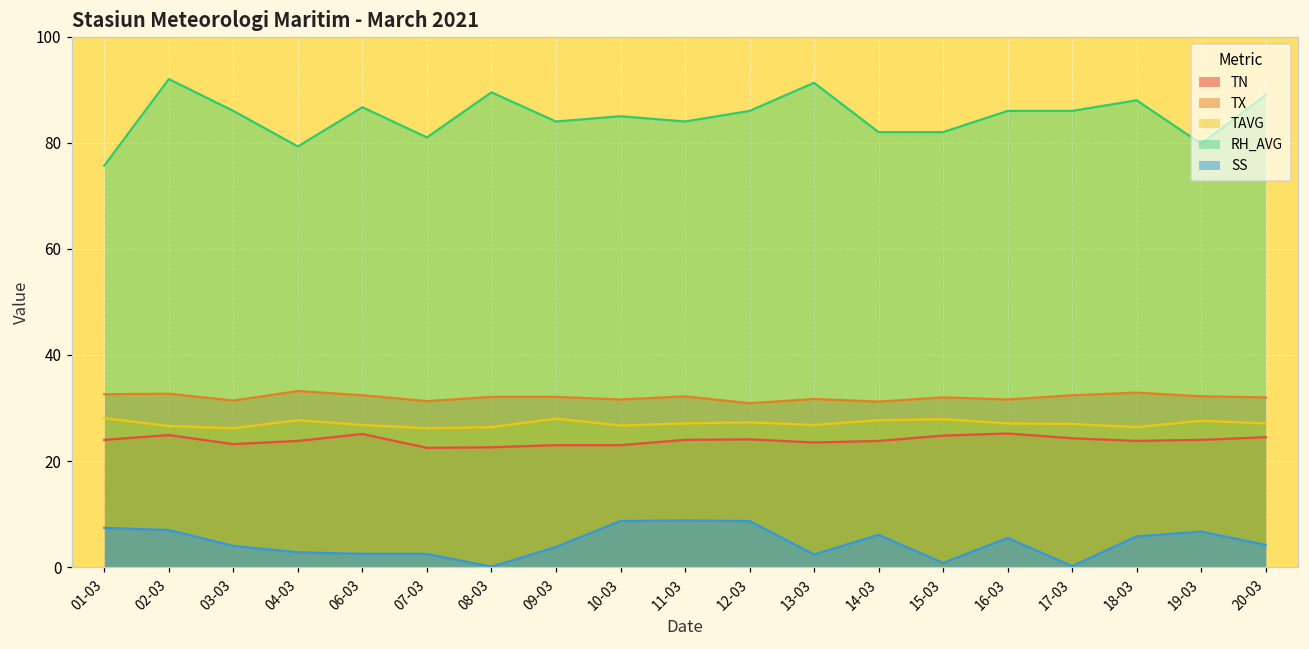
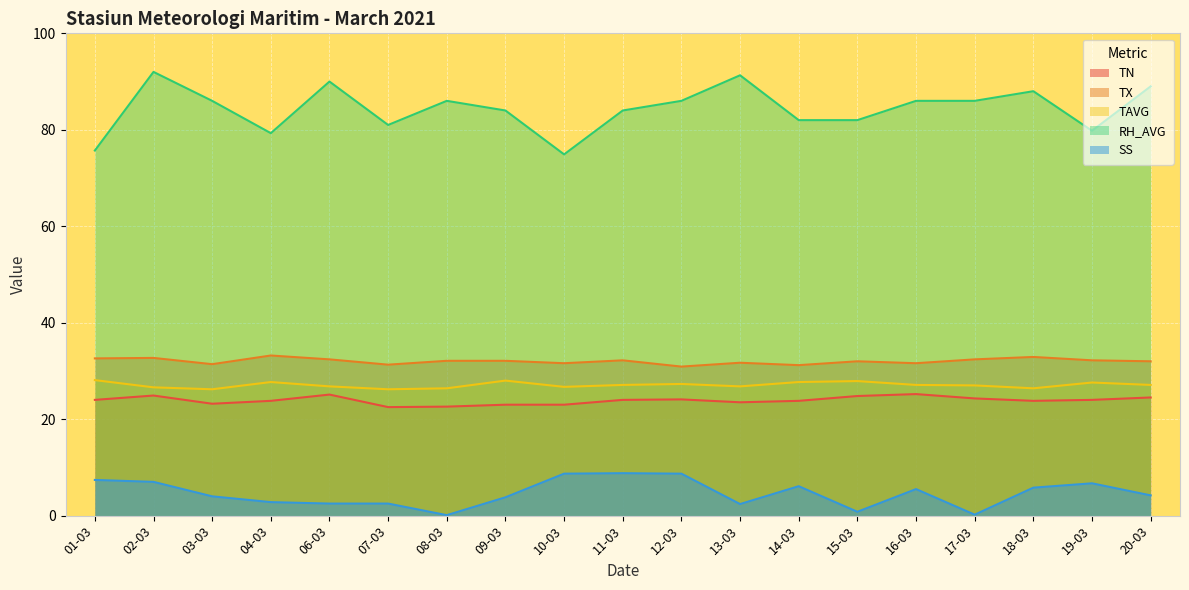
RH_AVG, 06-03: 87 -> 90
RH_AVG, 08-03: 90 -> 86
RH_AVG, 10-03: 85 -> 75
